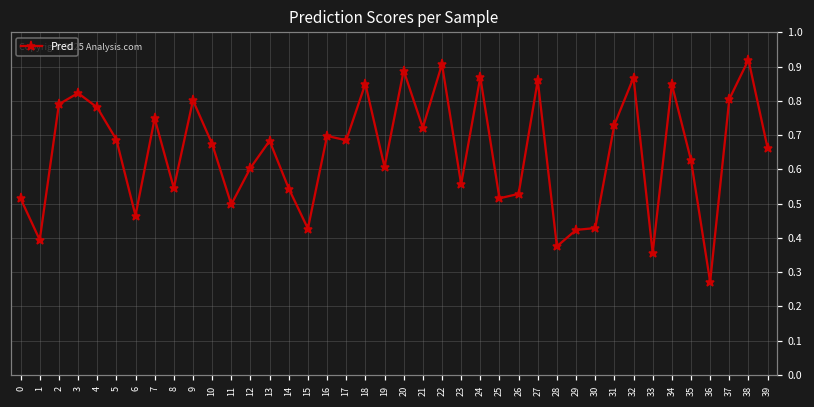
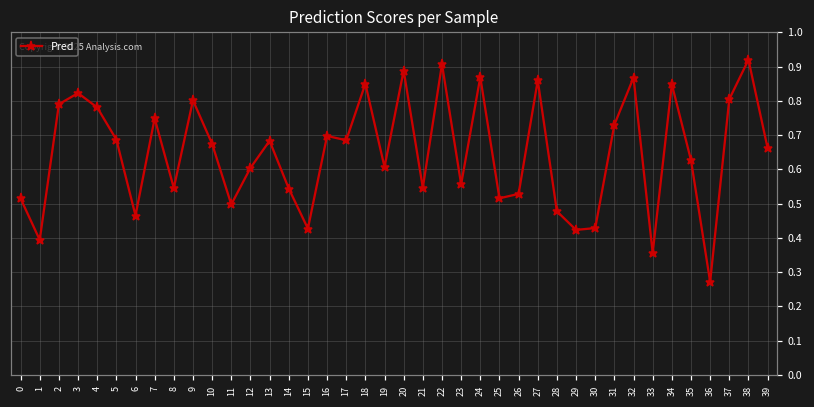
21: 0.72 -> 0.55
28: 0.38 -> 0.48
